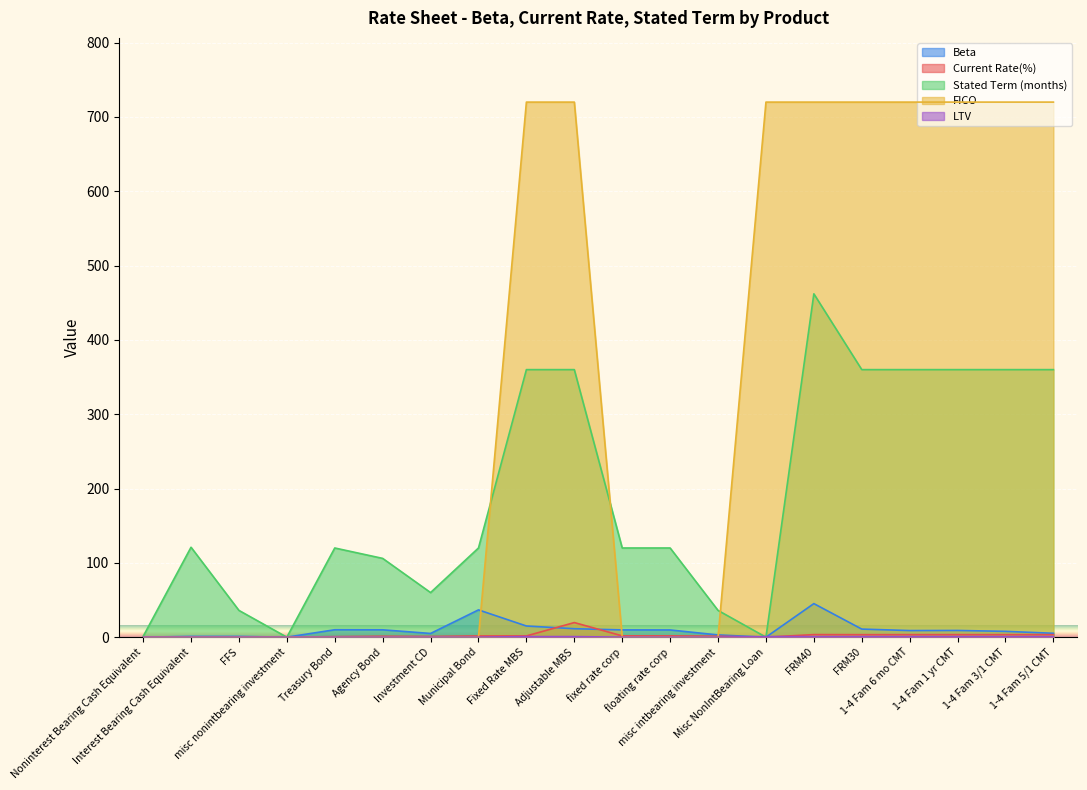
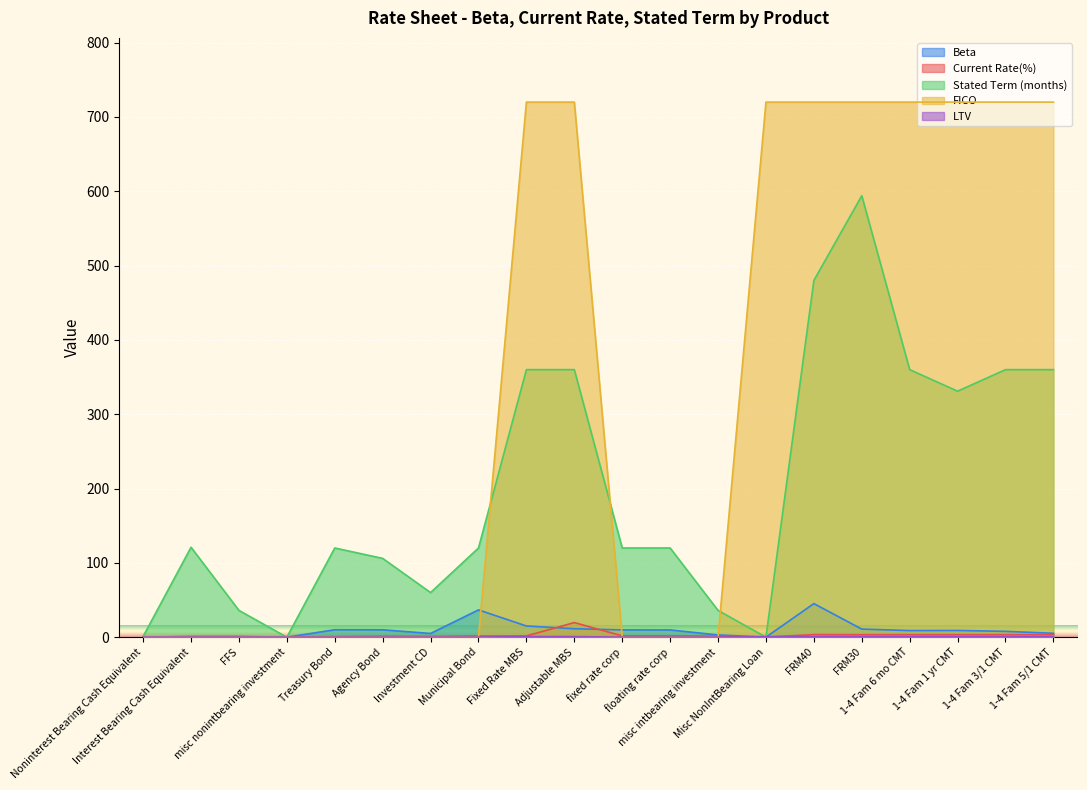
Stated Term (months), FRM40: 460 -> 480
Stated Term (months), FRM30: 360 -> 590
Stated Term (months), 1-4 Fam 1 yr CMT: 360 -> 330
